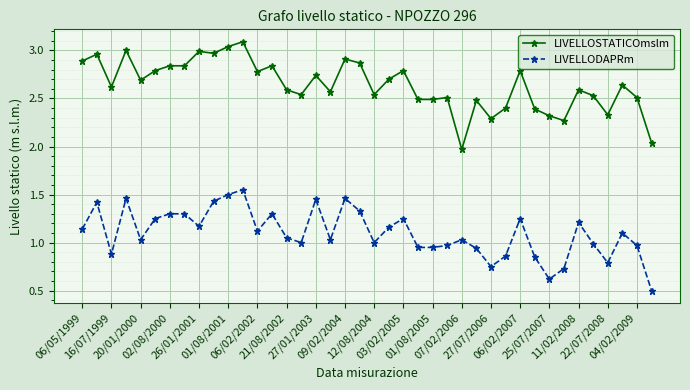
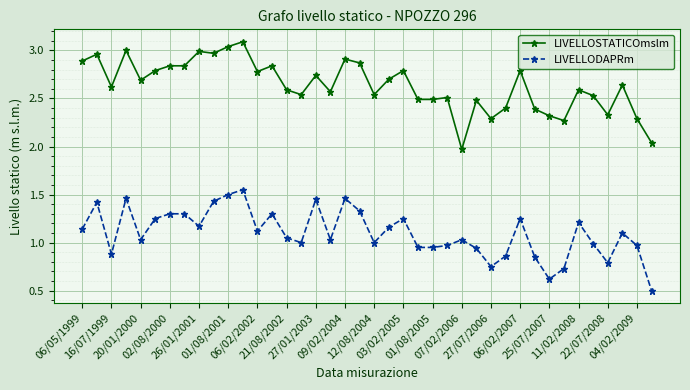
LIVELLOSTATICOmslm, 04/02/2009: 2.5 -> 2.3
